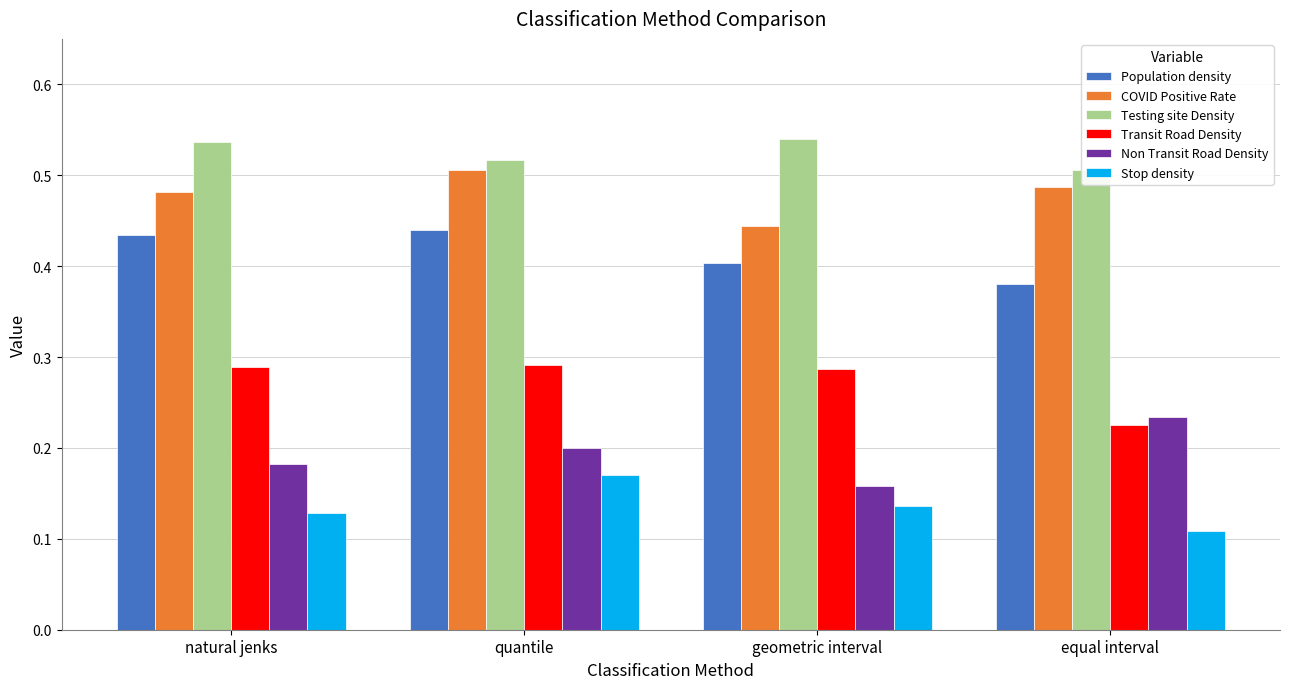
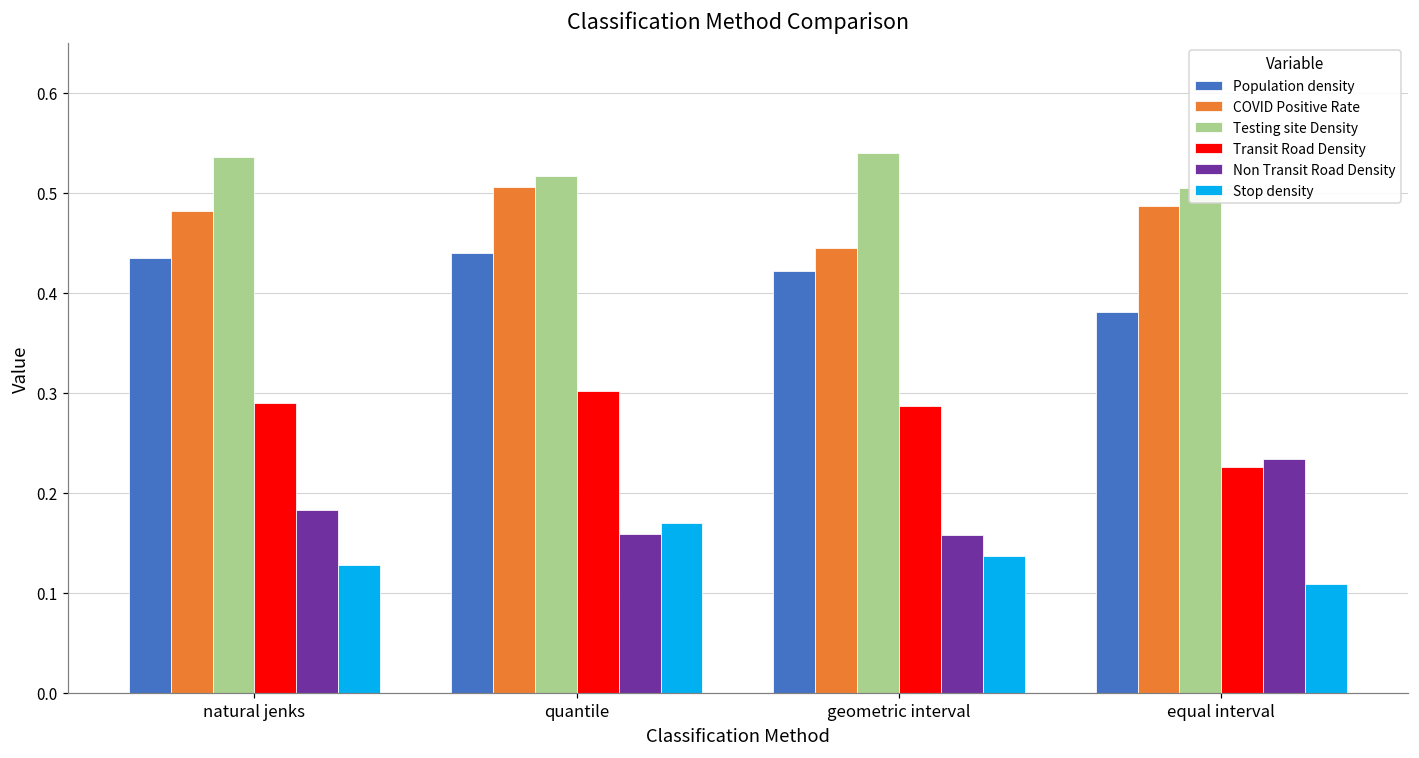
Transit Road Density, quantile: 0.29 -> 0.30
Non Transit Road Density, quantile: 0.20 -> 0.16
Population density, geometric interval: 0.40 -> 0.42
